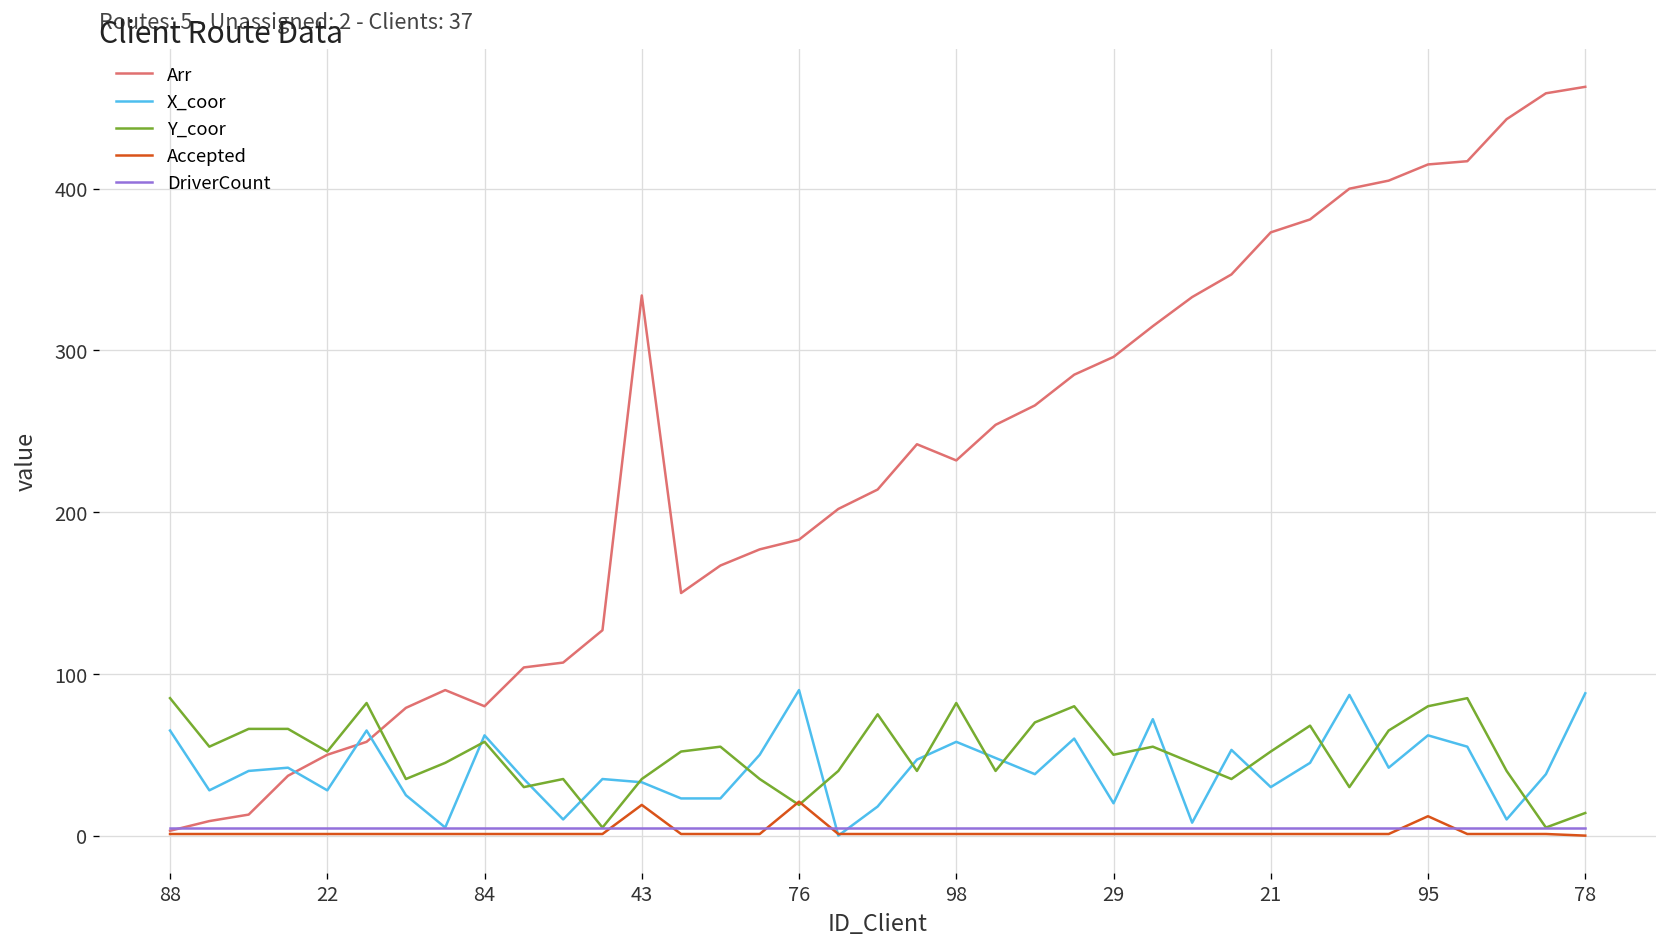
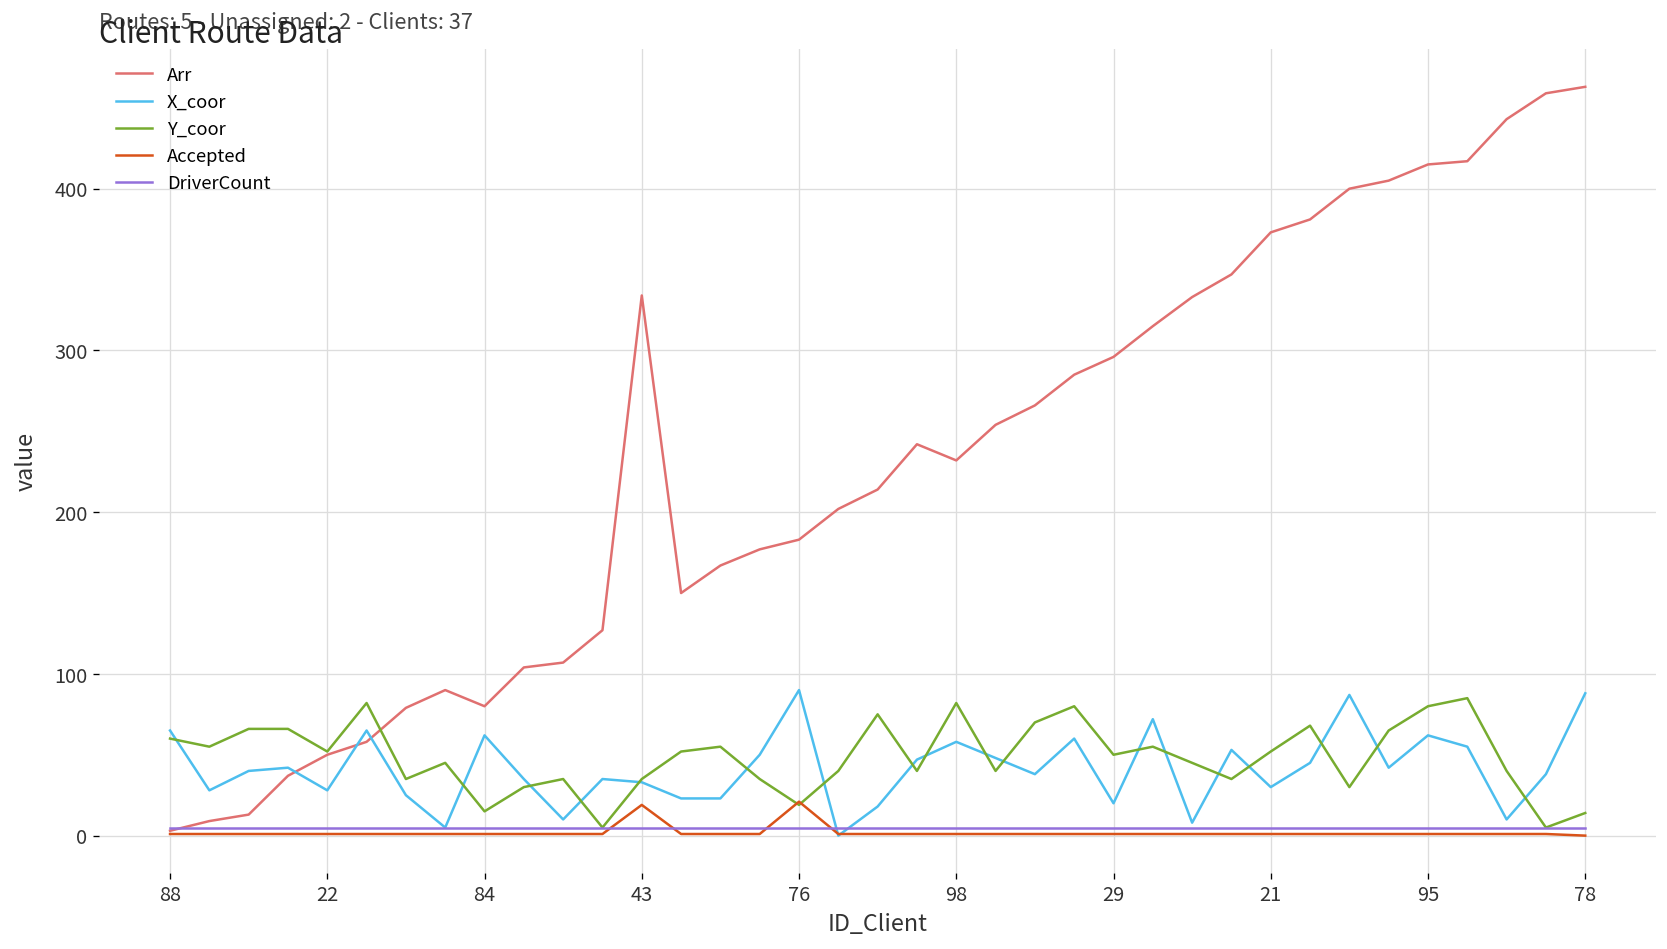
Y_coor, 88: 85 -> 60
Y_coor, 84: 58 -> 15
Accepted, 95: 12 -> 1
